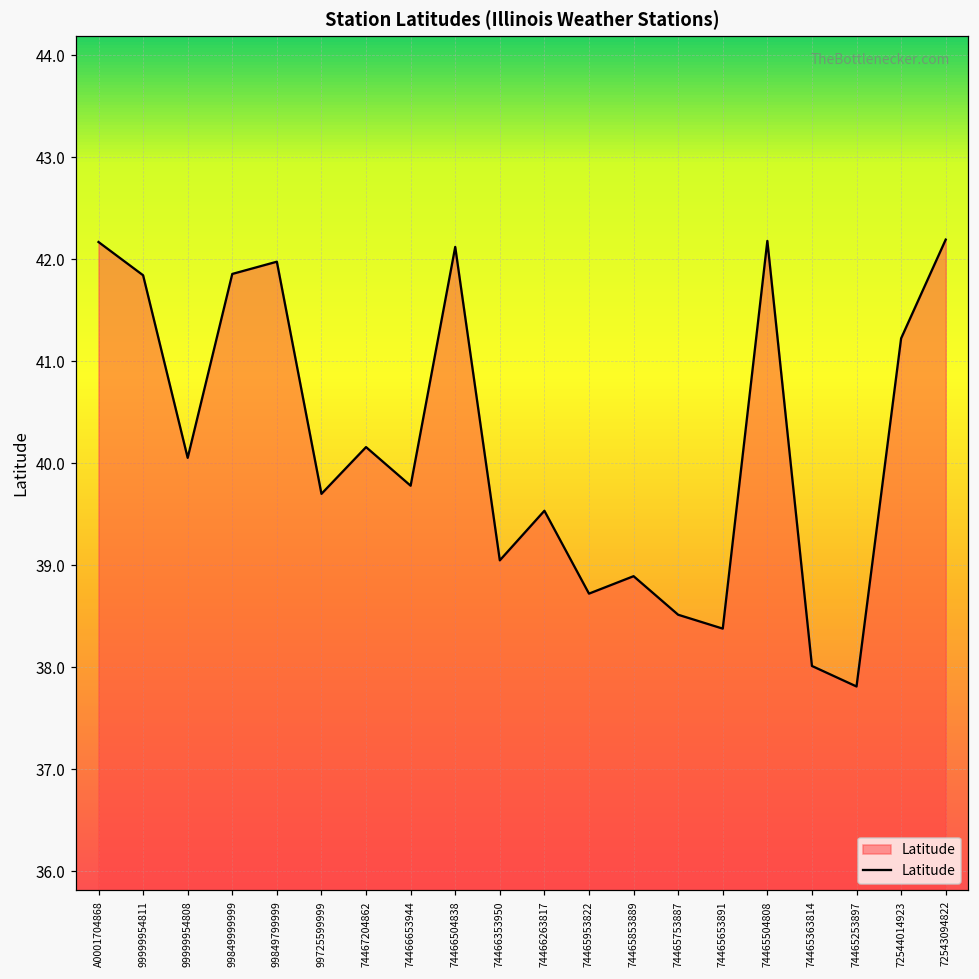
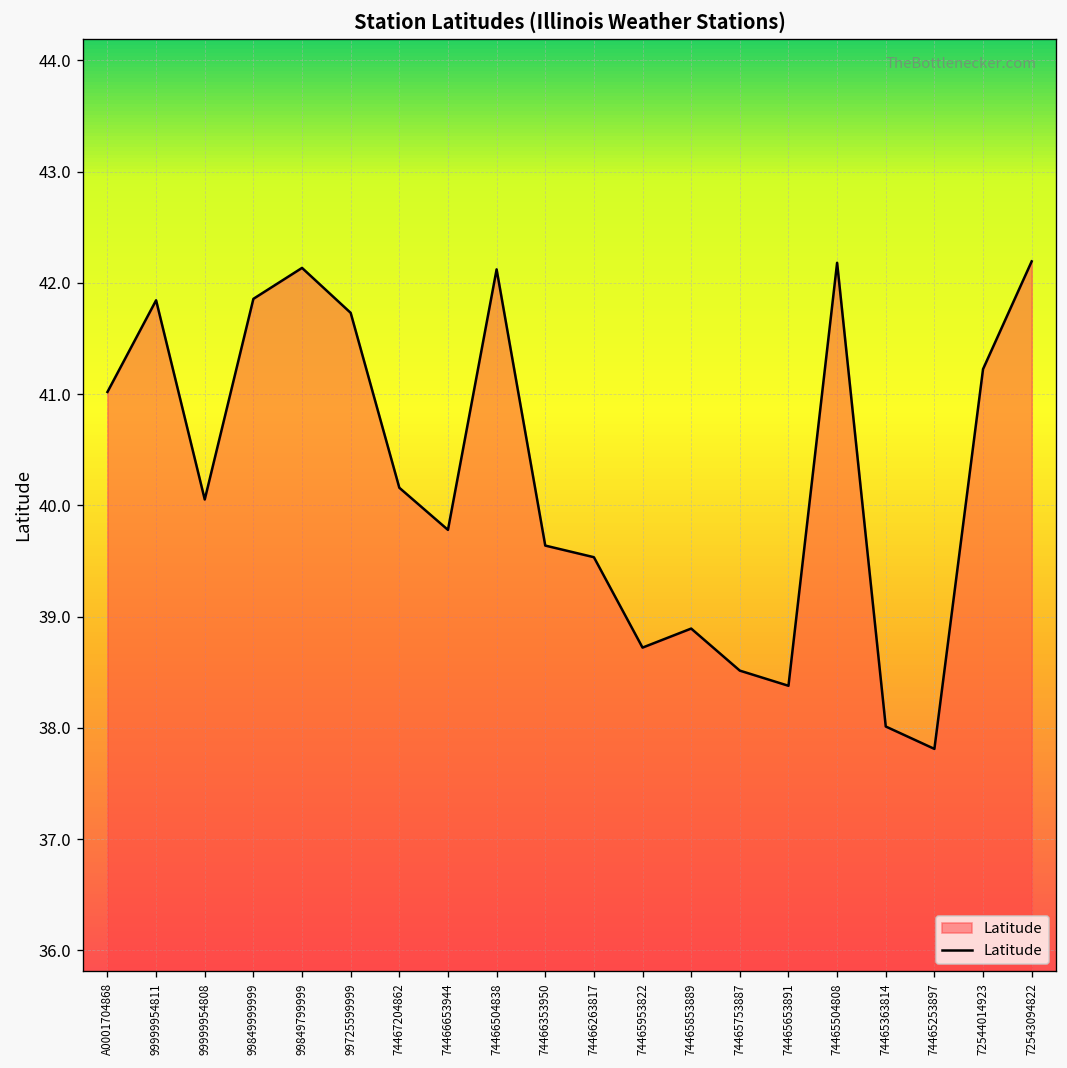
A0001704868: 42.2 -> 41.0
99849799999: 42.0 -> 42.1
99725599999: 39.7 -> 41.7
74466353950: 39.0 -> 39.6
